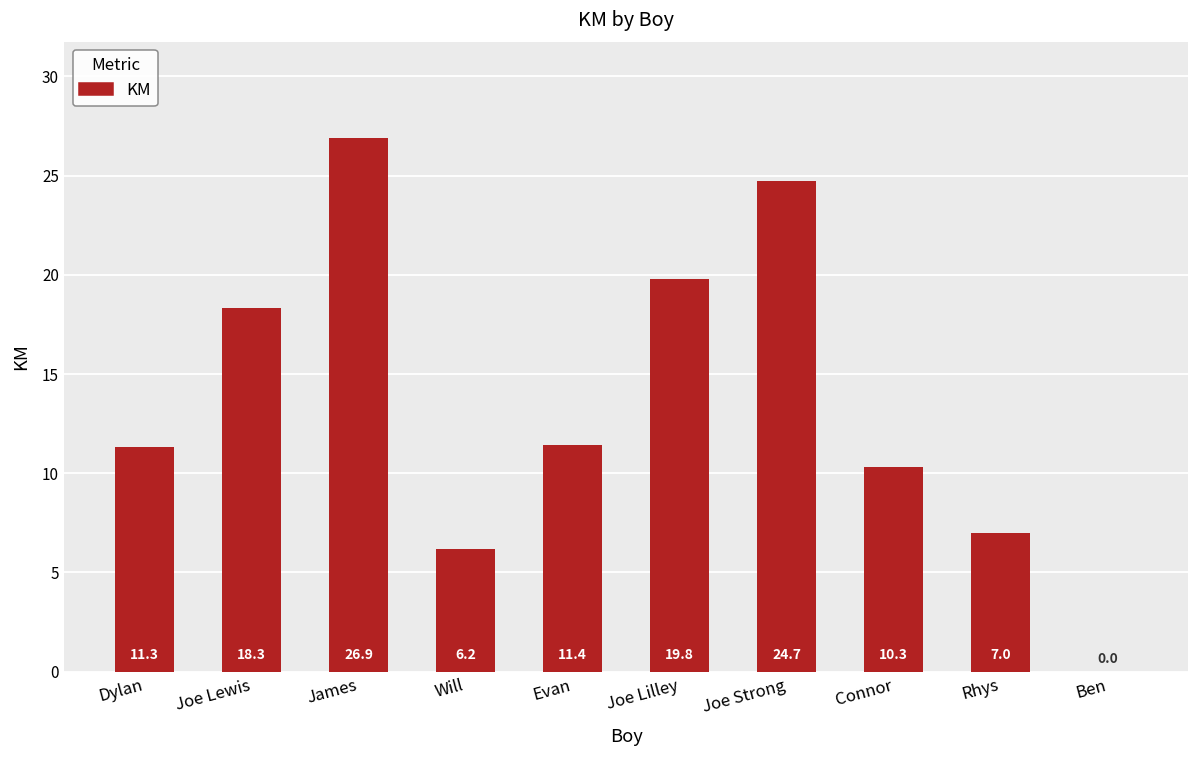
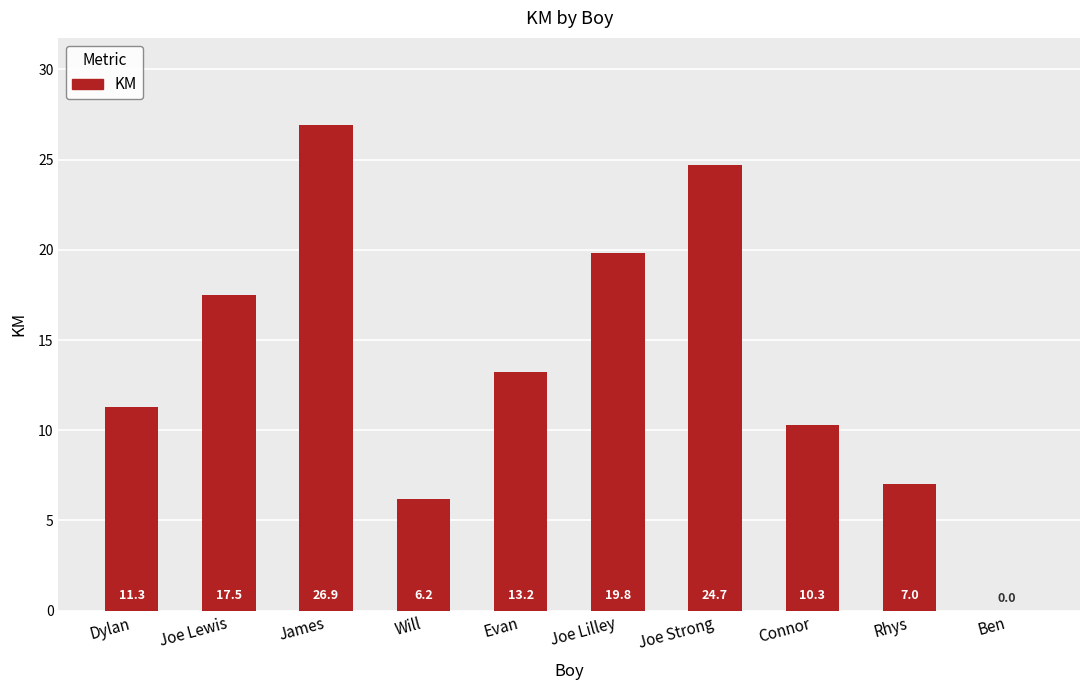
Joe Lewis: 18.3 -> 17.5
Evan: 11.4 -> 13.2
